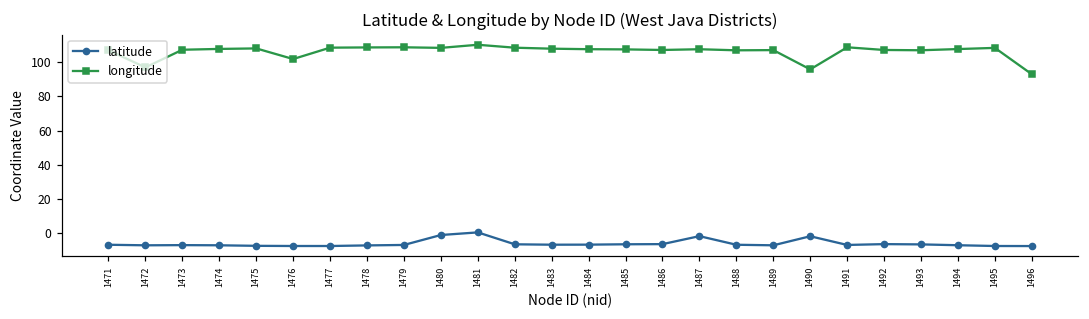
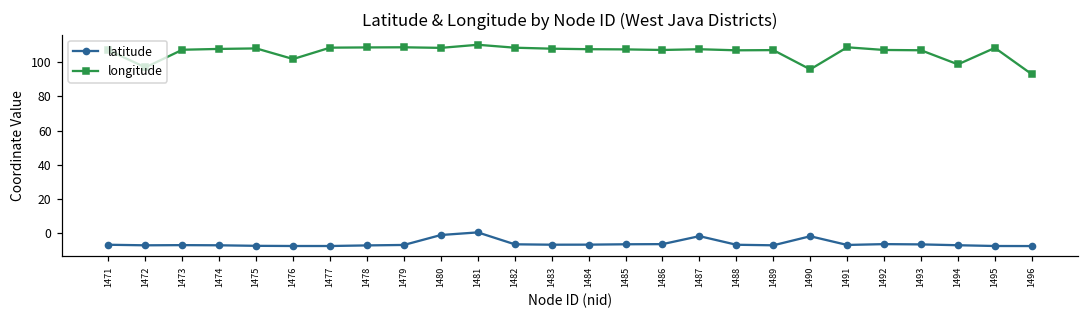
longitude, 1494: 108 -> 99
